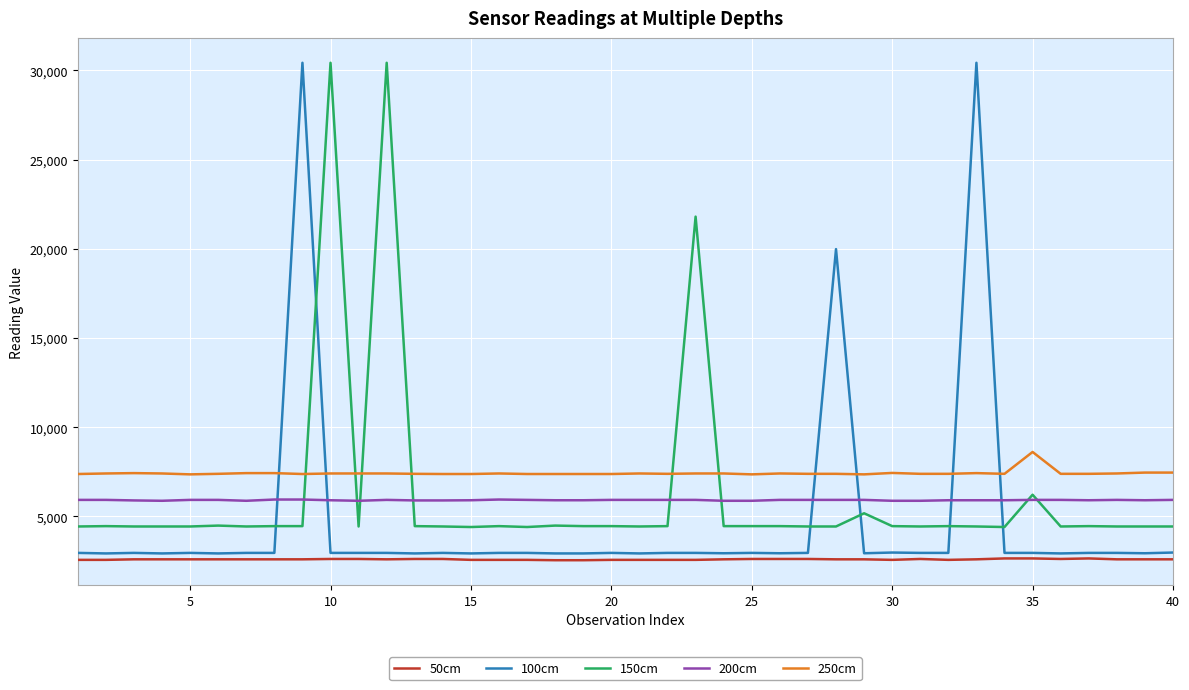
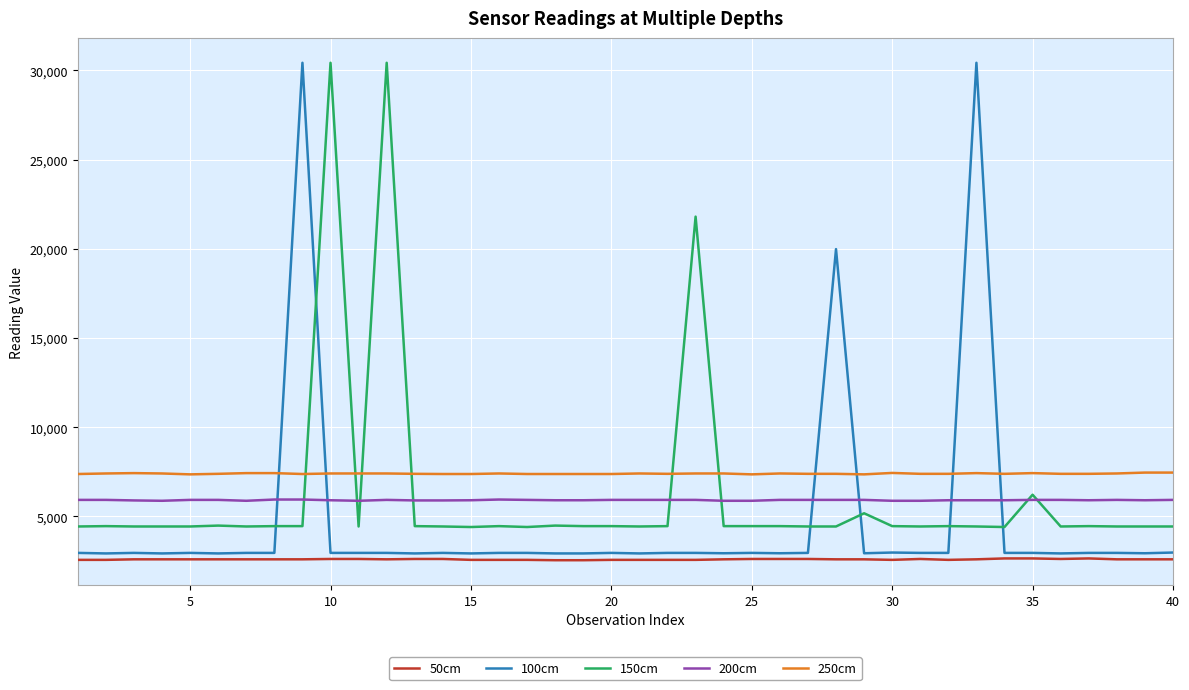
250cm, 35: 8,600 -> 7,400
